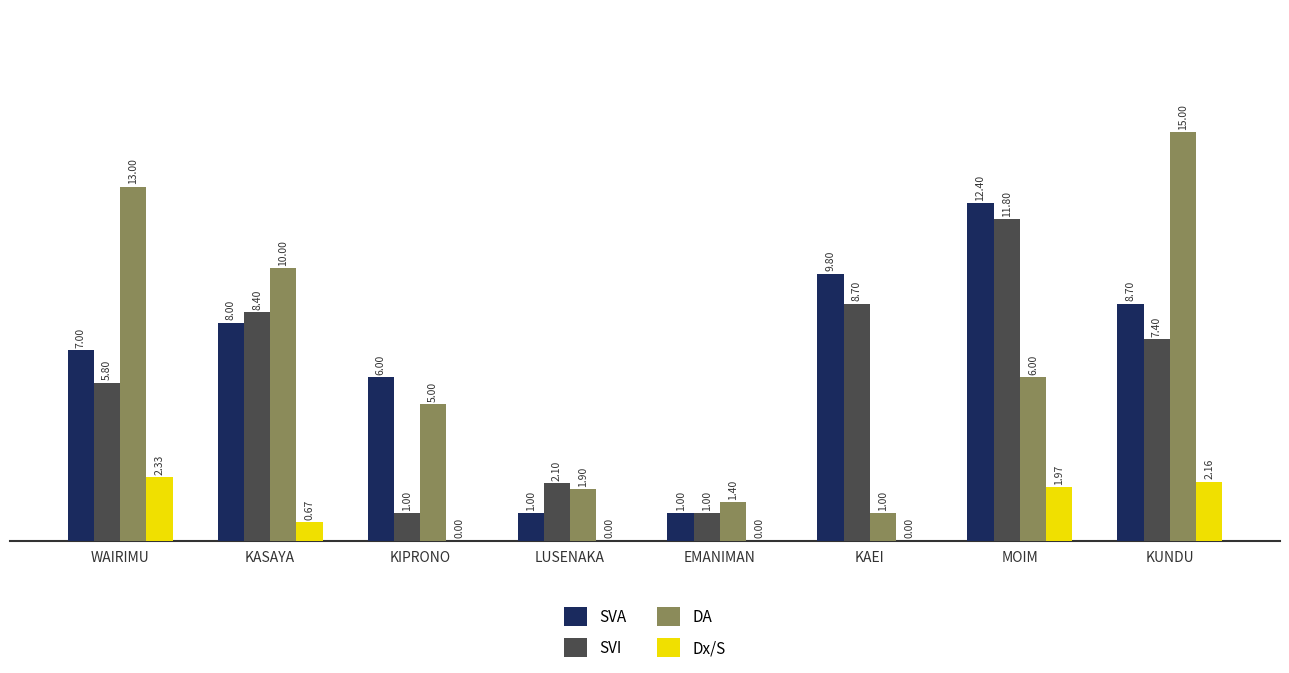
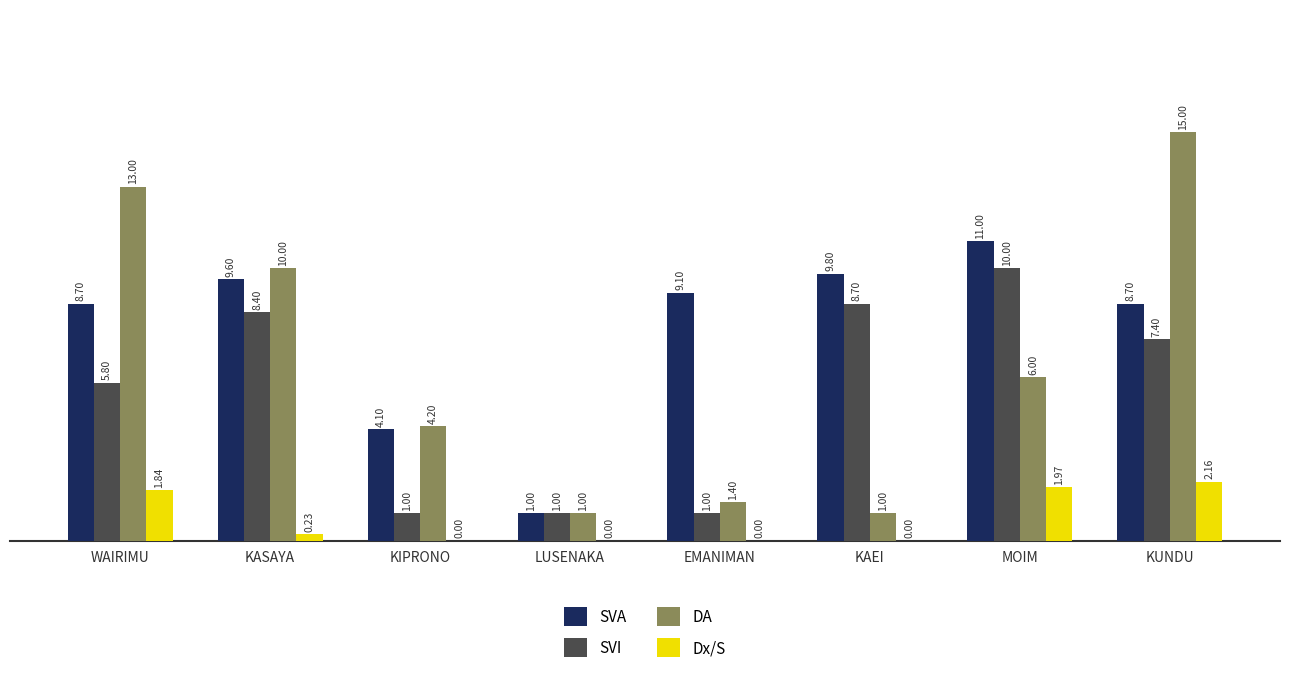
SVA, WAIRIMU: 7.00 -> 8.70
Dx/S, WAIRIMU: 2.33 -> 1.84
SVA, KASAYA: 8.00 -> 9.60
Dx/S, KASAYA: 0.67 -> 0.23
SVA, KIPRONO: 6.00 -> 4.10
DA, KIPRONO: 5.00 -> 4.20
SVI, LUSENAKA: 2.10 -> 1.00
DA, LUSENAKA: 1.90 -> 1.00
SVA, EMANIMAN: 1.00 -> 9.10
SVA, MOIM: 12.40 -> 11.00
SVI, MOIM: 11.80 -> 10.00
